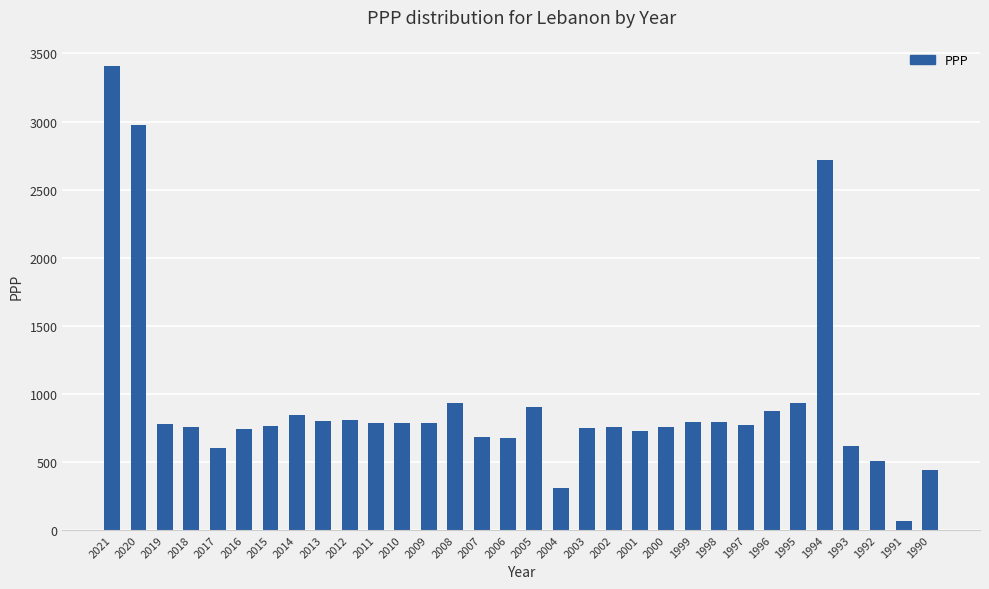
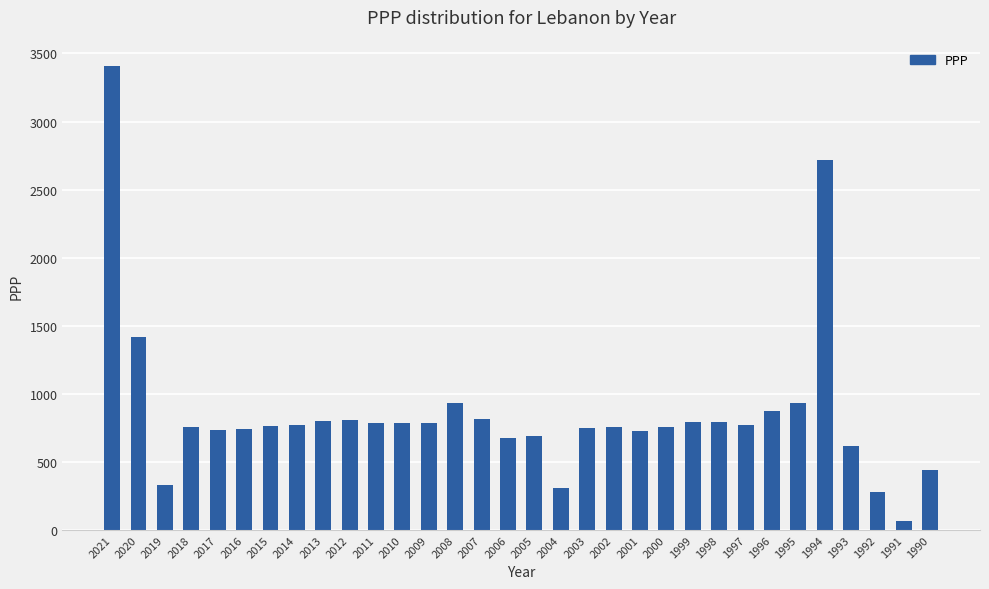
2020: 2970 -> 1420
2019: 780 -> 330
2017: 600 -> 730
2014: 850 -> 770
2007: 680 -> 820
2005: 910 -> 690
1992: 510 -> 280
